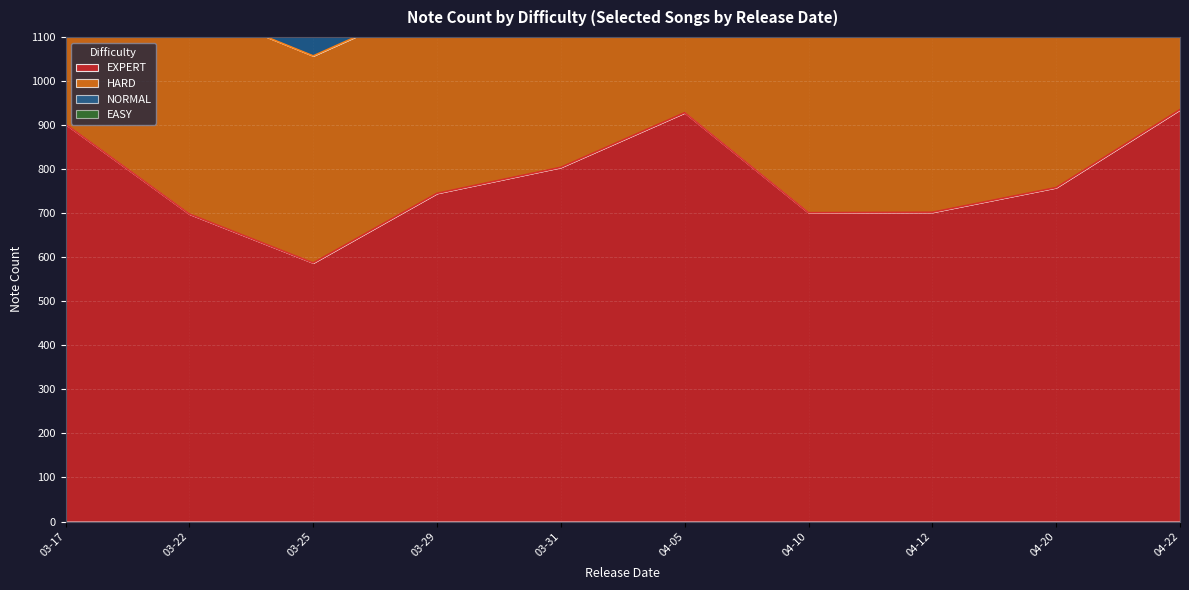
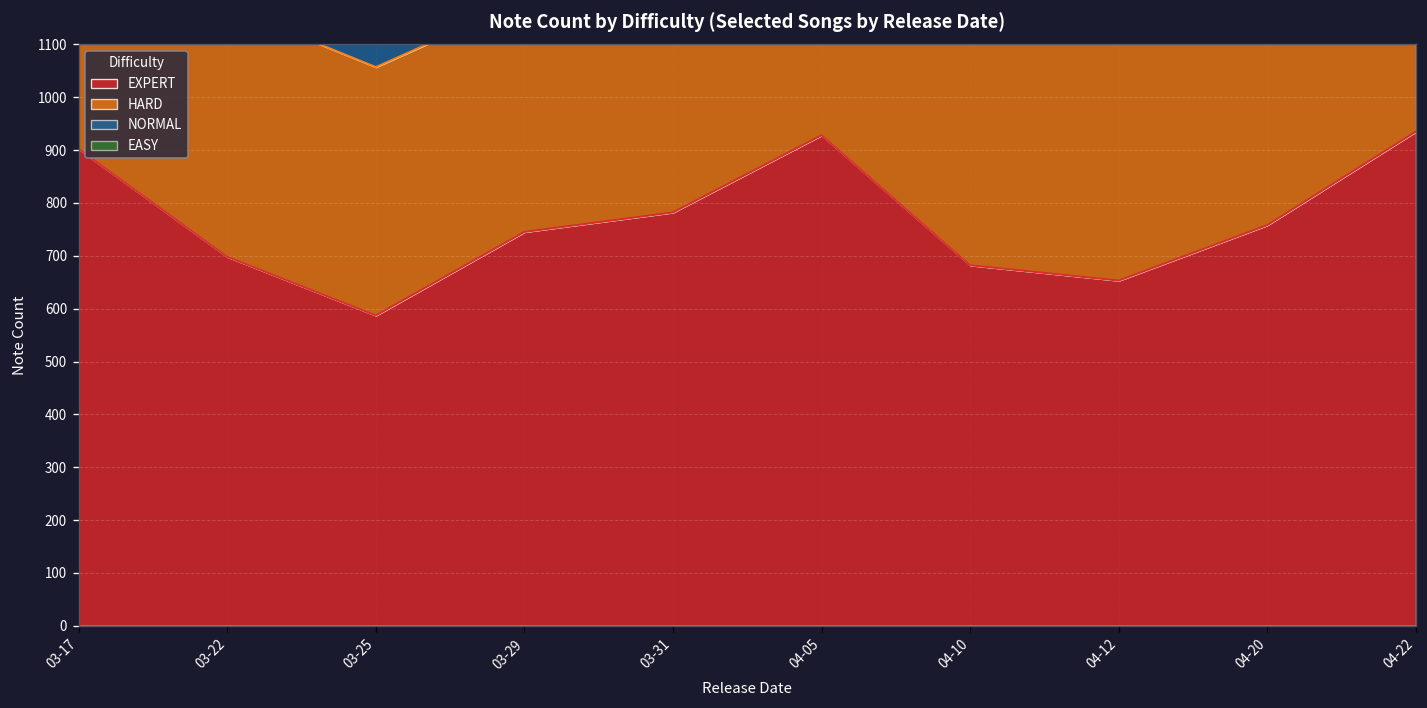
EXPERT, 03-31: 800 -> 780
EXPERT, 04-10: 700 -> 680
EXPERT, 04-12: 700 -> 650
